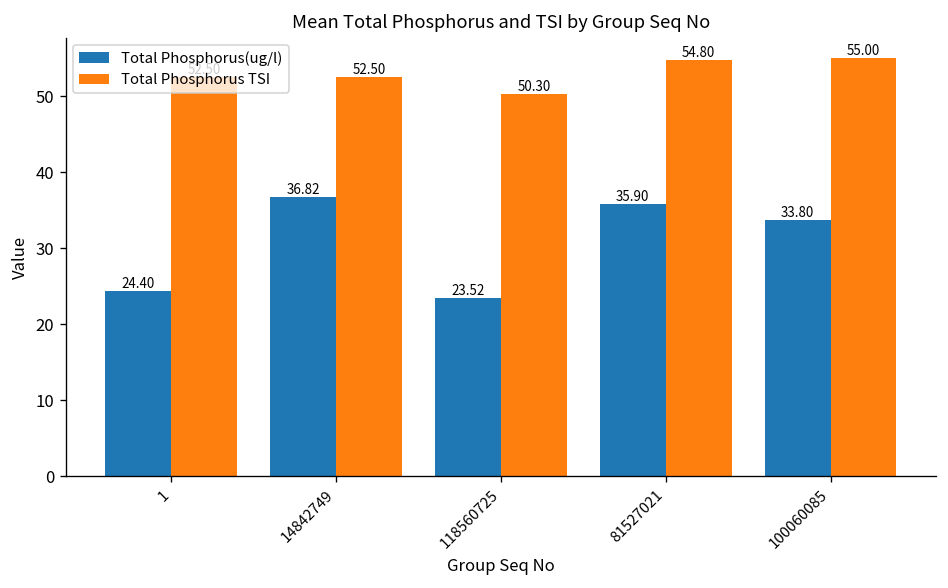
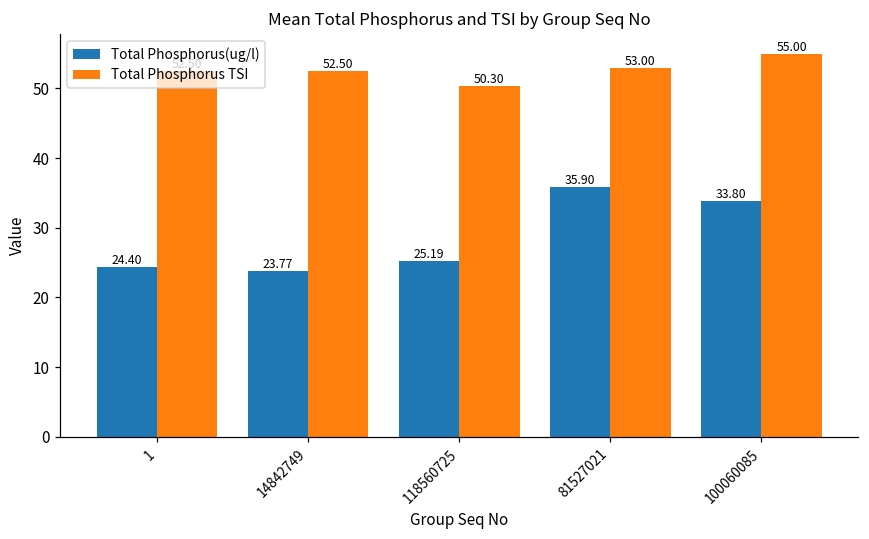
Total Phosphorus(ug/l), 14842749: 36.82 -> 23.77
Total Phosphorus(ug/l), 118560725: 23.52 -> 25.19
Total Phosphorus TSI, 81527021: 54.80 -> 53.00
